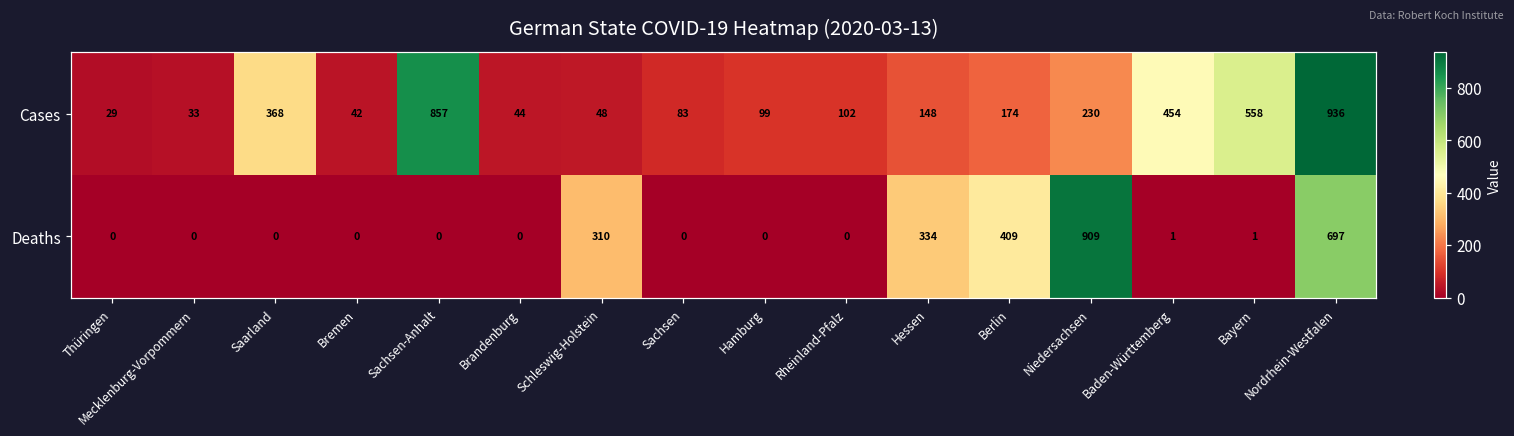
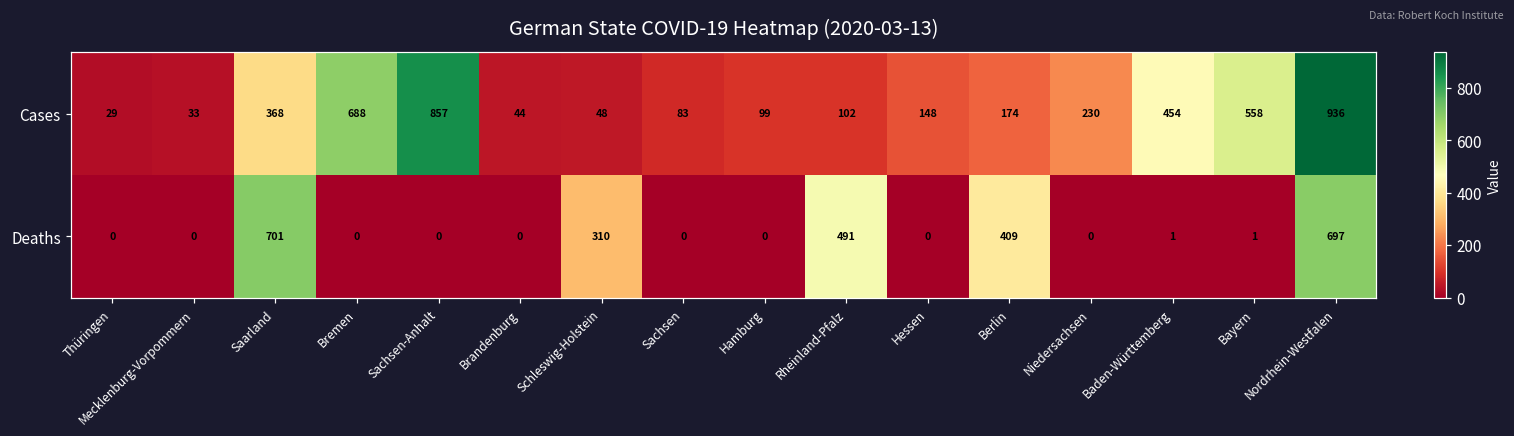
Cases, Bremen: 42 -> 688
Deaths, Saarland: 0 -> 701
Deaths, Rheinland-Pfalz: 0 -> 491
Deaths, Hessen: 334 -> 0
Deaths, Niedersachsen: 909 -> 0
